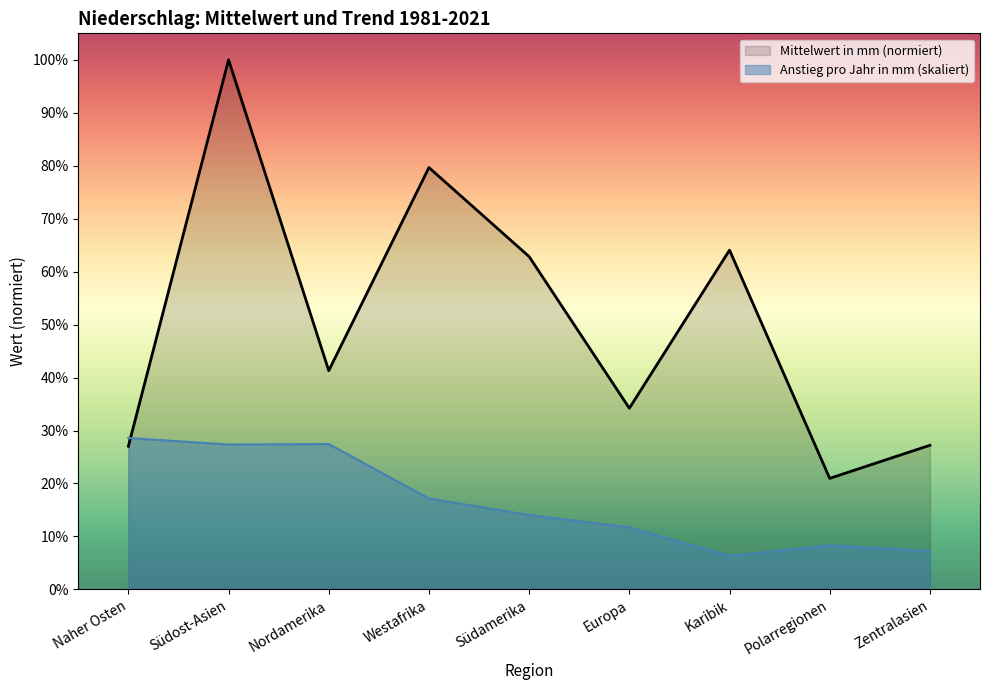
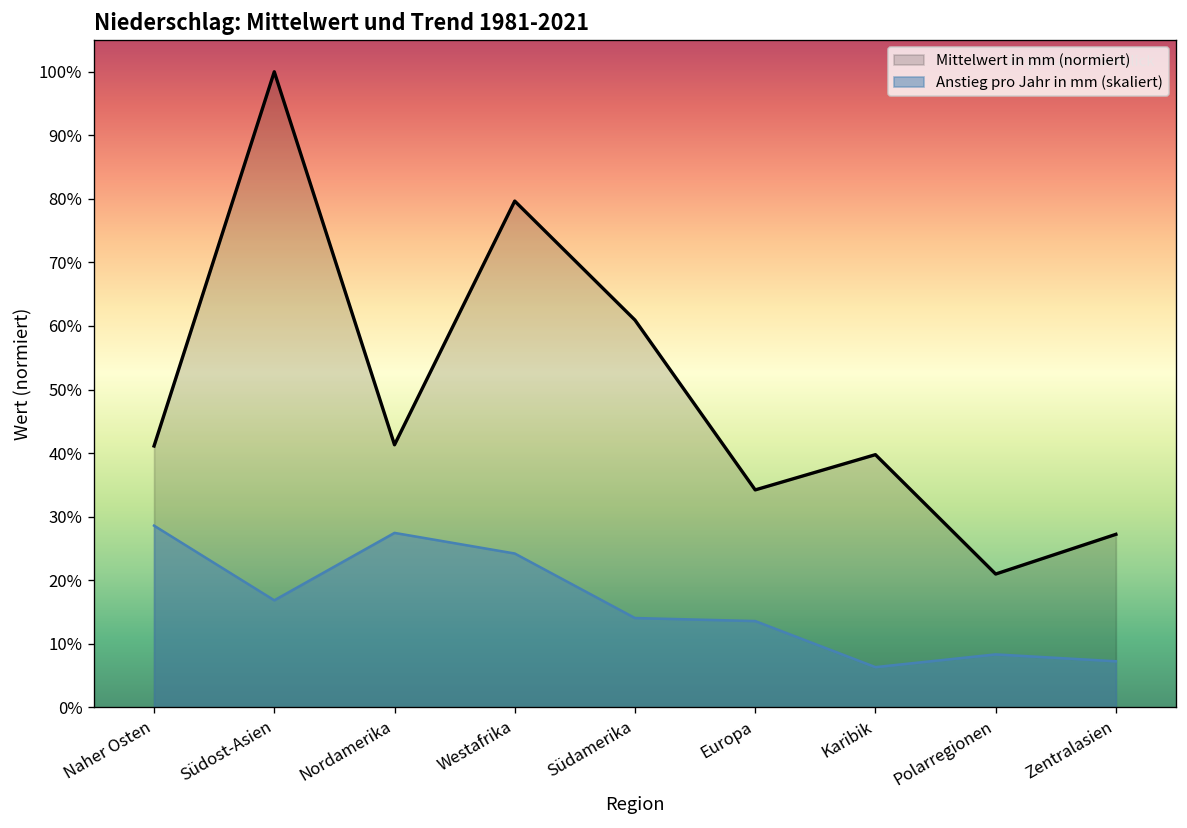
Mittelwert in mm (normiert), Naher Osten: 27% -> 41%
Anstieg pro Jahr in mm (skaliert), Südost-Asien: 27% -> 17%
Anstieg pro Jahr in mm (skaliert), Westafrika: 17% -> 24%
Mittelwert in mm (normiert), Südamerika: 63% -> 61%
Anstieg pro Jahr in mm (skaliert), Europa: 12% -> 14%
Mittelwert in mm (normiert), Karibik: 64% -> 40%
